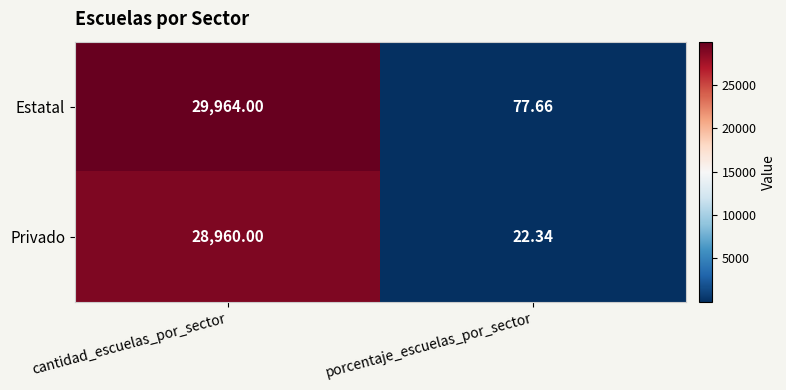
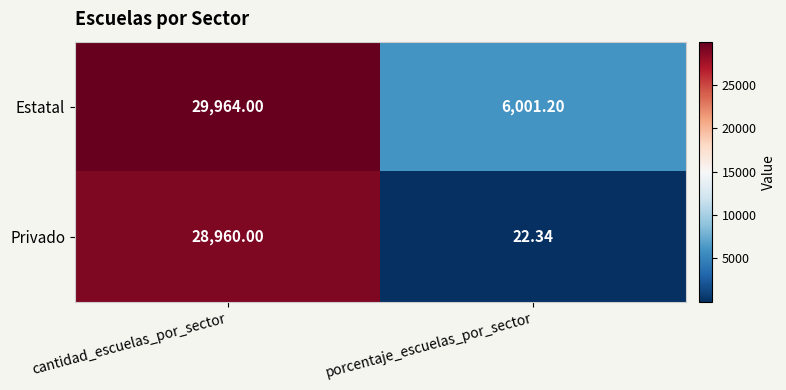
Estatal, porcentaje_escuelas_por_sector: 77.66 -> 6,001.20
